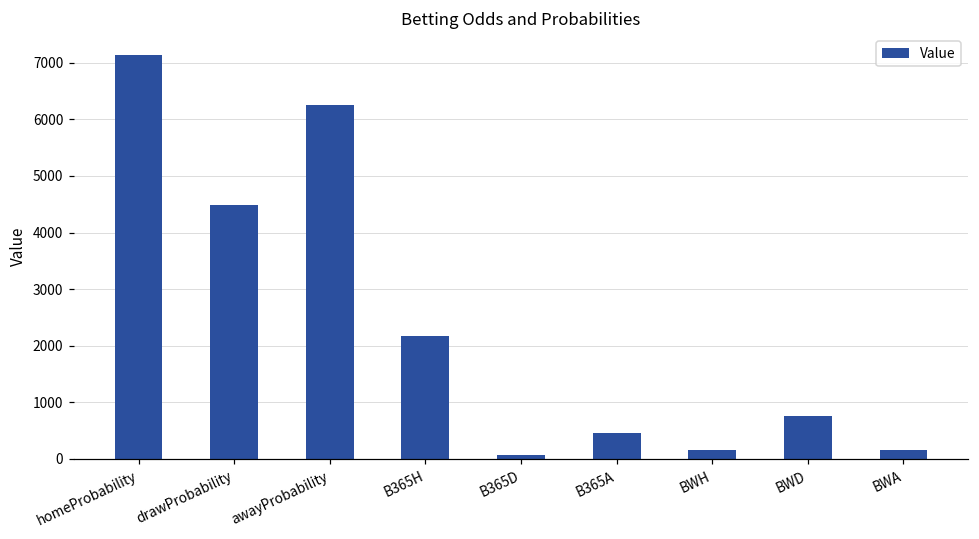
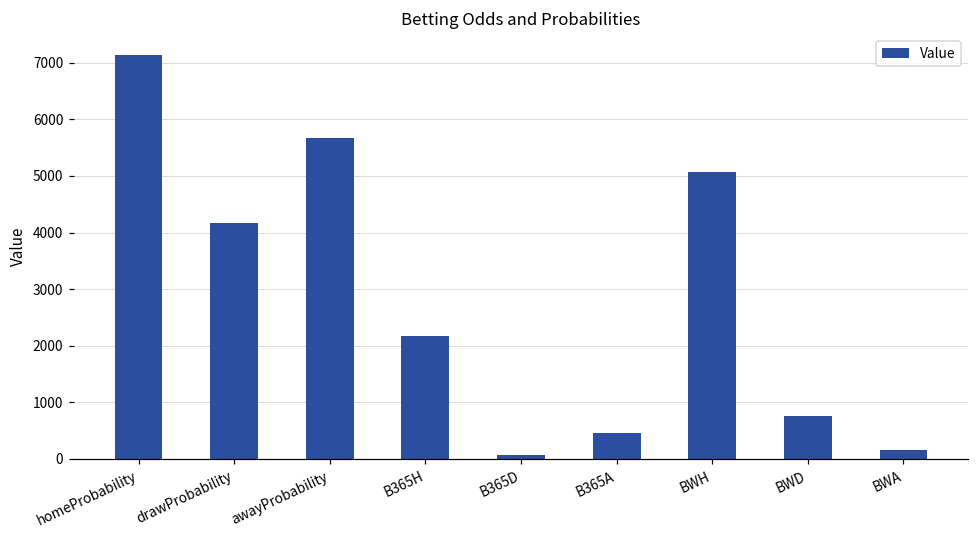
drawProbability: 4500 -> 4200
awayProbability: 6300 -> 5700
BWH: 200 -> 5100
